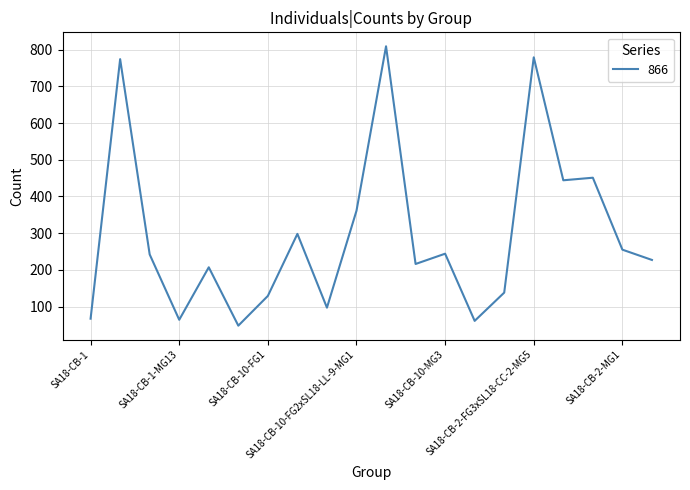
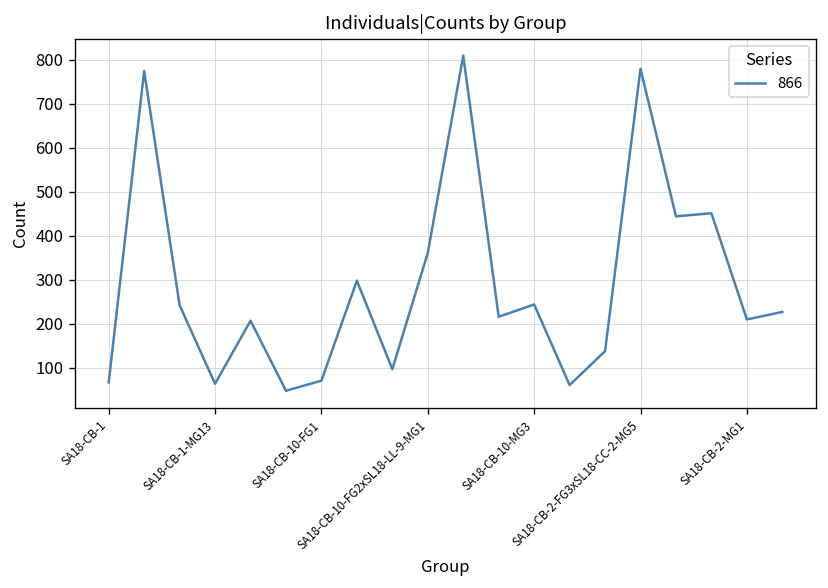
SA18-CB-10-FG1: 130 -> 70
SA18-CB-2-MG1: 260 -> 210
